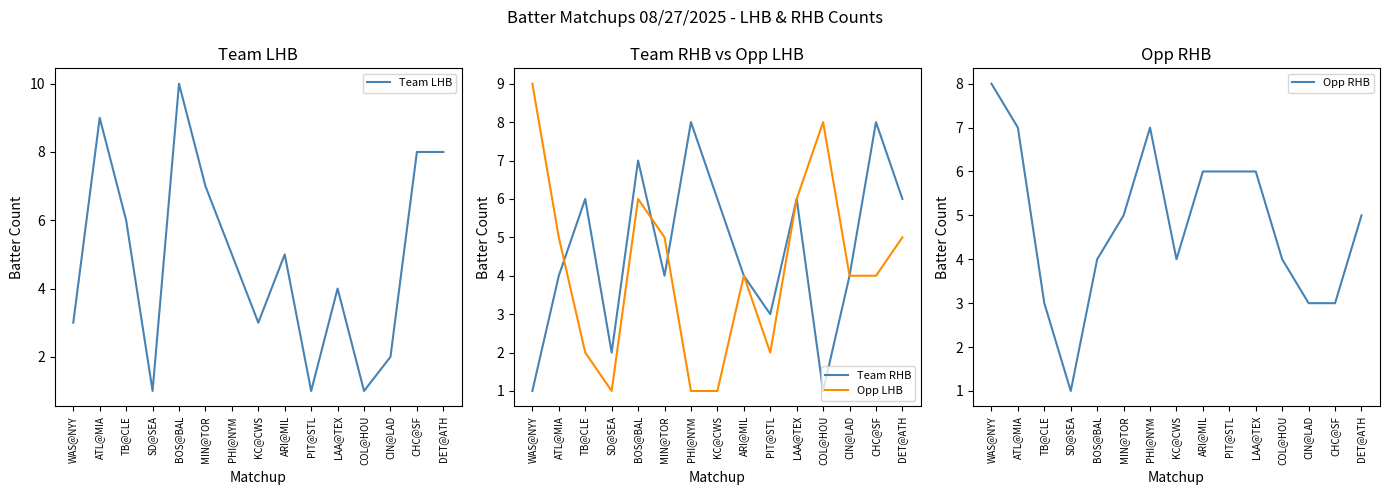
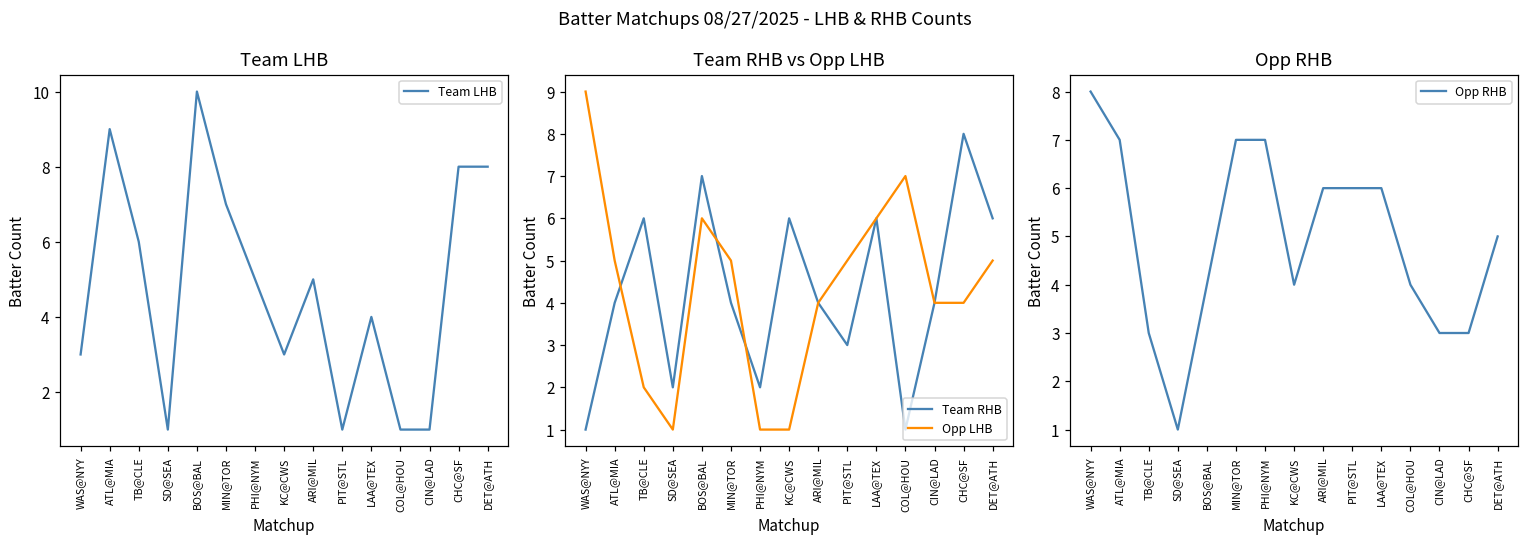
Team LHB, CIN@LAD: 2 -> 1
Team RHB vs Opp LHB, Team RHB, PHI@NYM: 8 -> 2
Team RHB vs Opp LHB, Opp LHB, PIT@STL: 2 -> 5
Team RHB vs Opp LHB, Opp LHB, COL@HOU: 8 -> 7
Opp RHB, MIN@TOR: 5 -> 7
